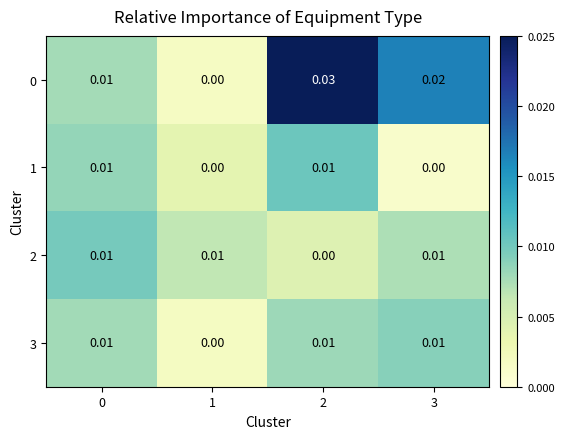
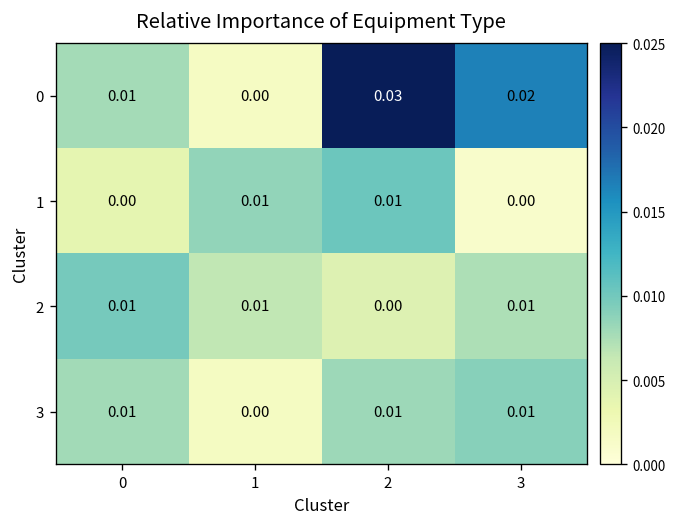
1, 0: 0.01 -> 0.00
1, 1: 0.00 -> 0.01
